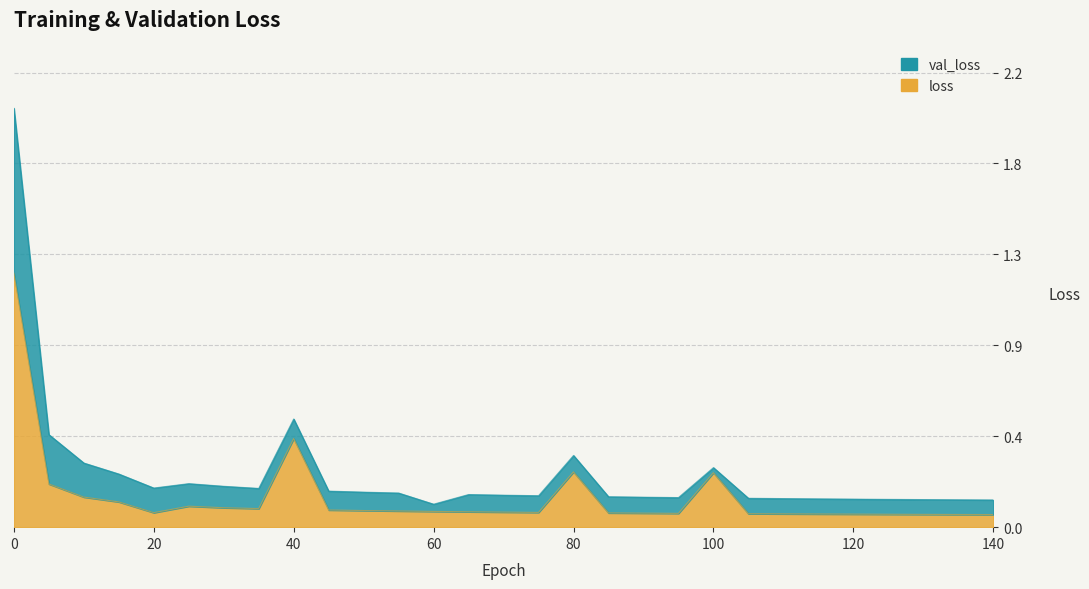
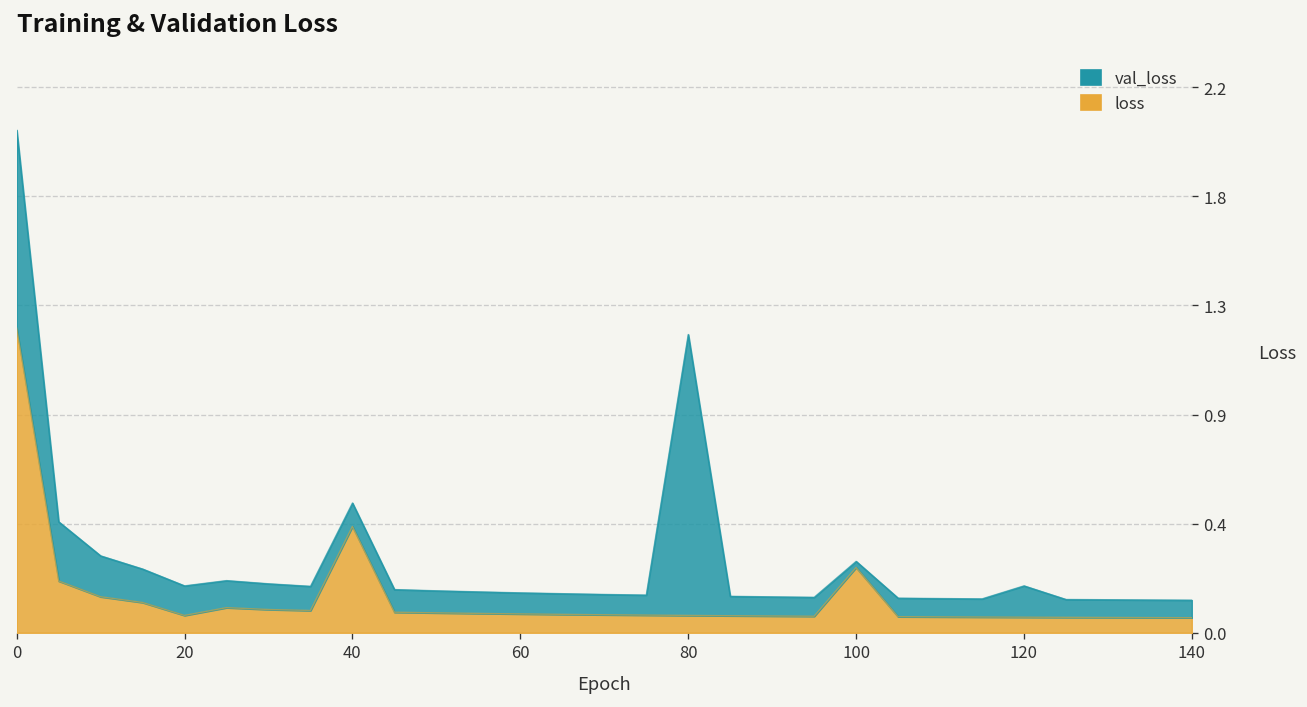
val_loss, 60: 0.04 -> 0.09
loss, 80: 0.27 -> 0.07
val_loss, 80: 0.08 -> 1.13
val_loss, 120: 0.07 -> 0.13
